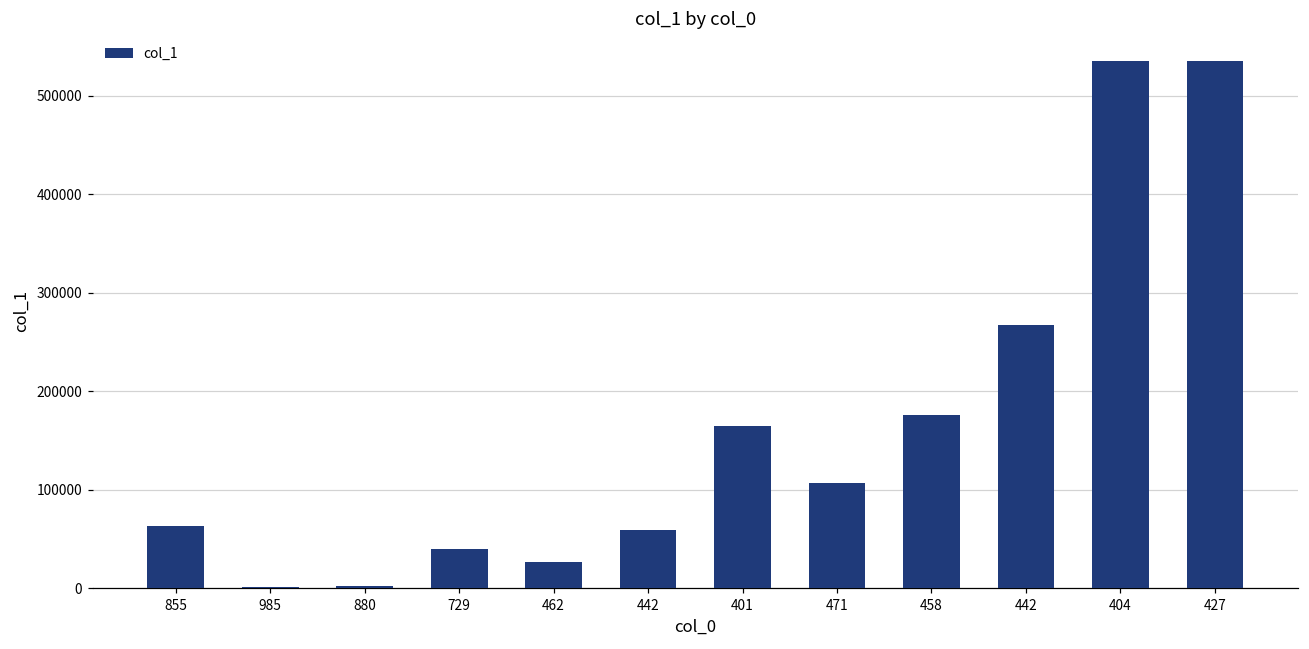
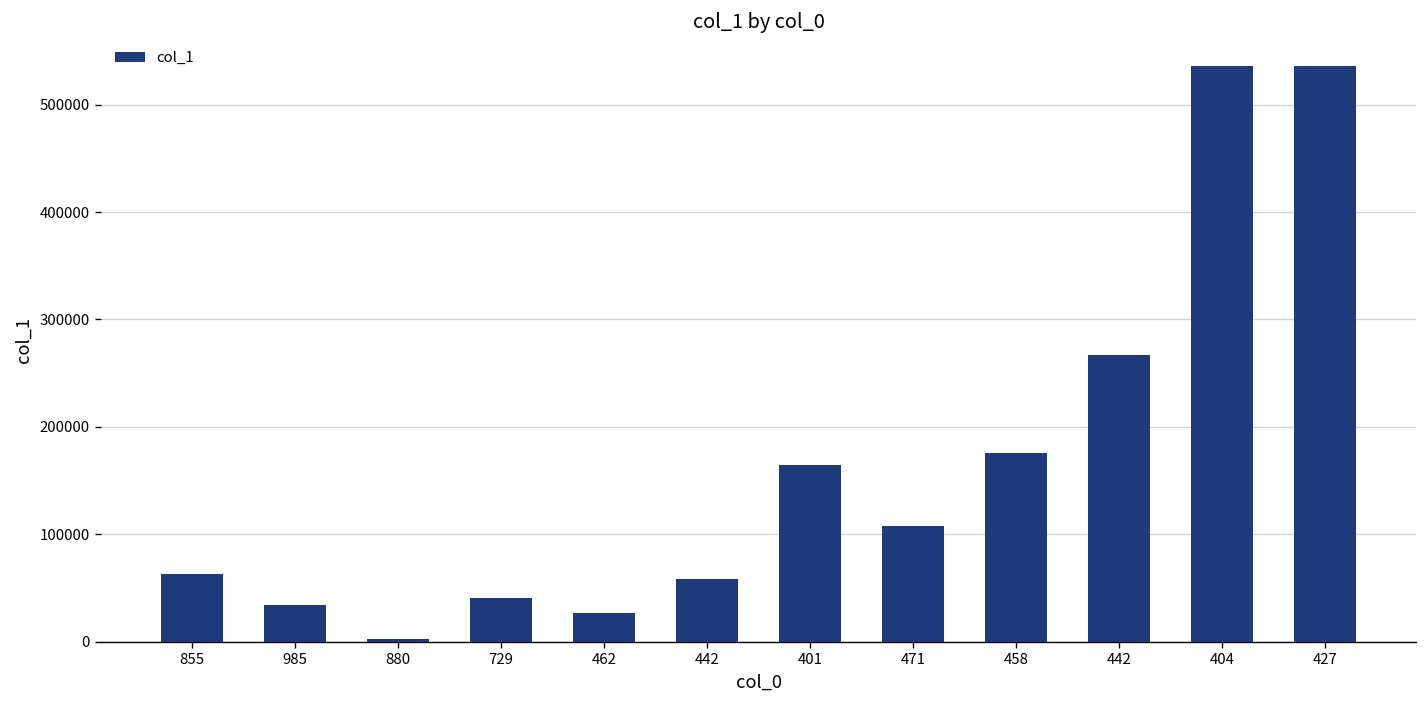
985: 0 -> 30000
